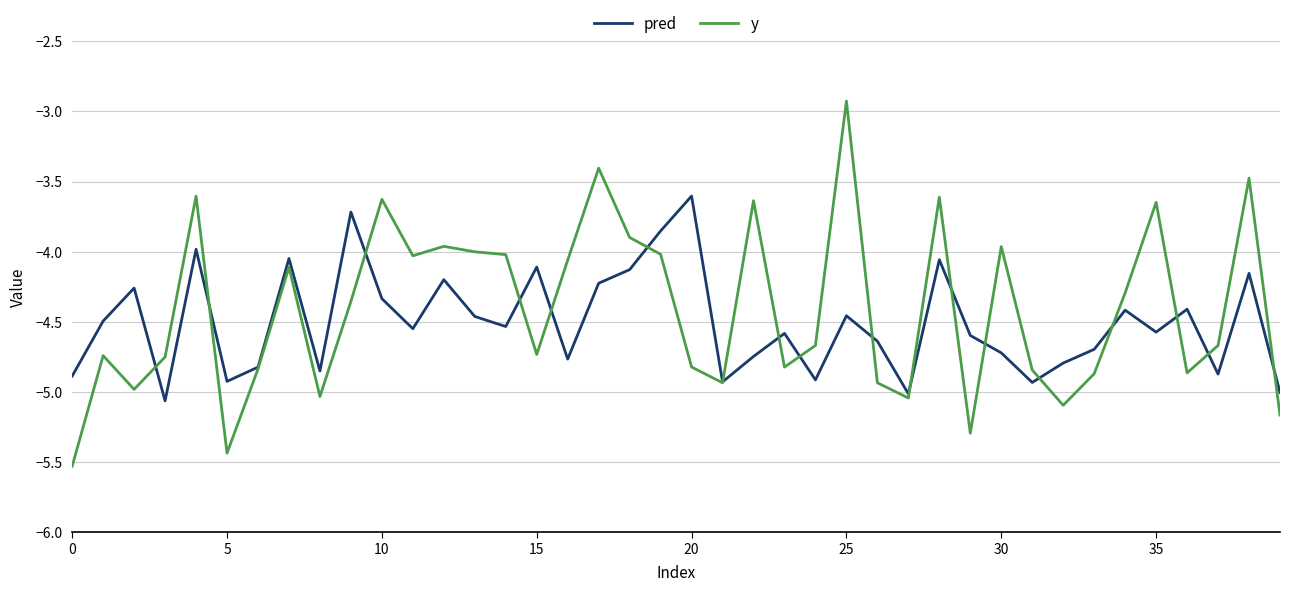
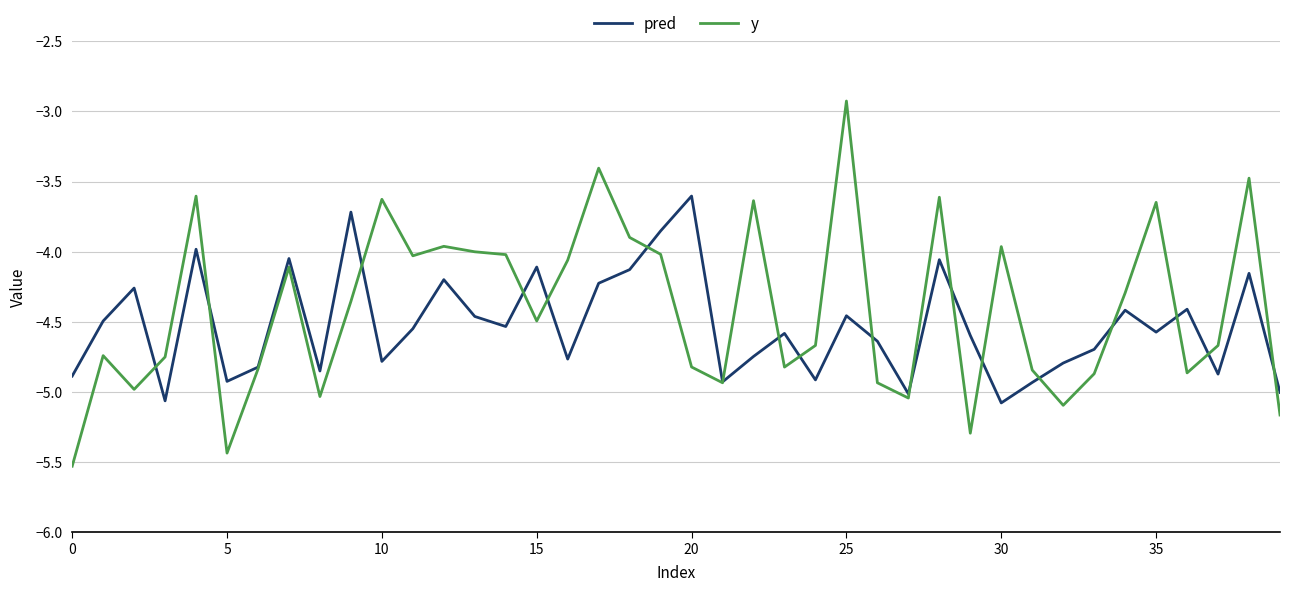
pred, 10: -4.33 -> -4.78
y, 15: -4.73 -> -4.49
pred, 30: -4.72 -> -5.08
